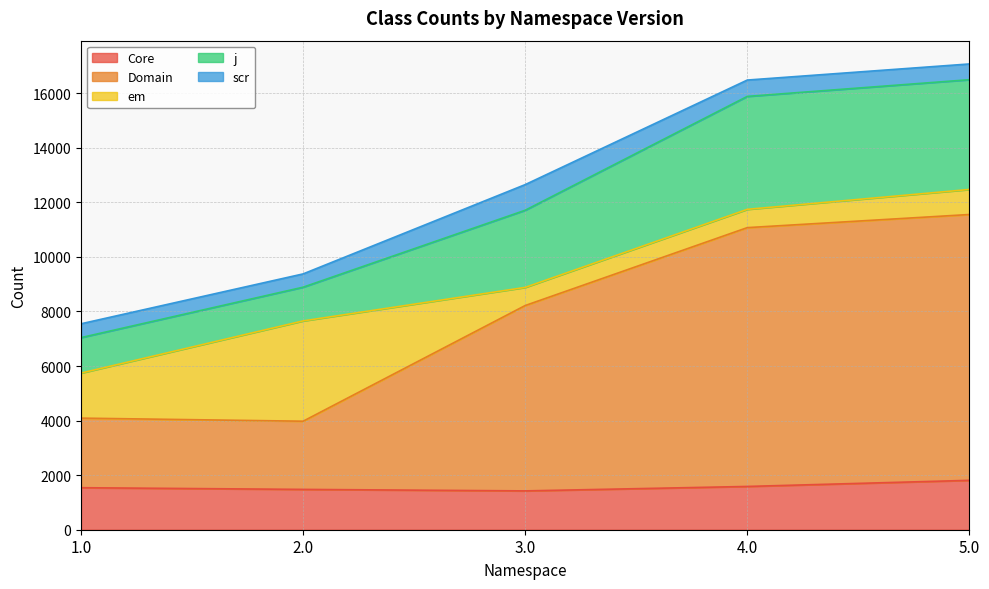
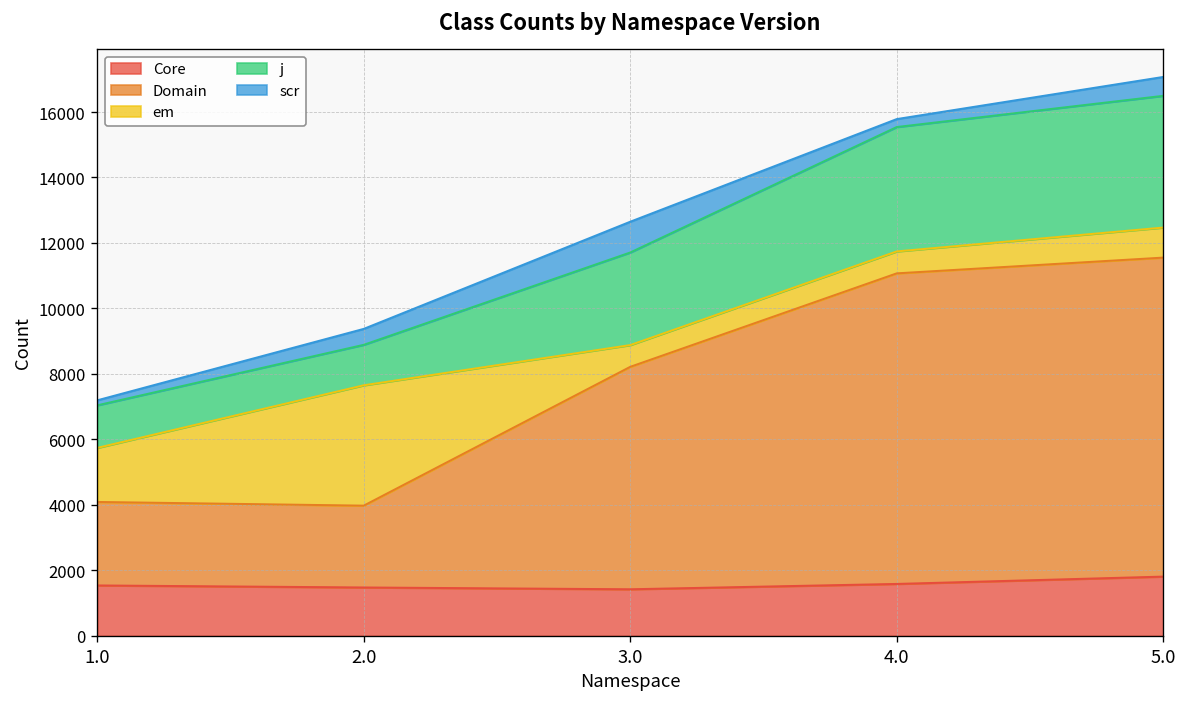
scr, 1.0: 500 -> 200
j, 4.0: 4100 -> 3800
scr, 4.0: 600 -> 200
